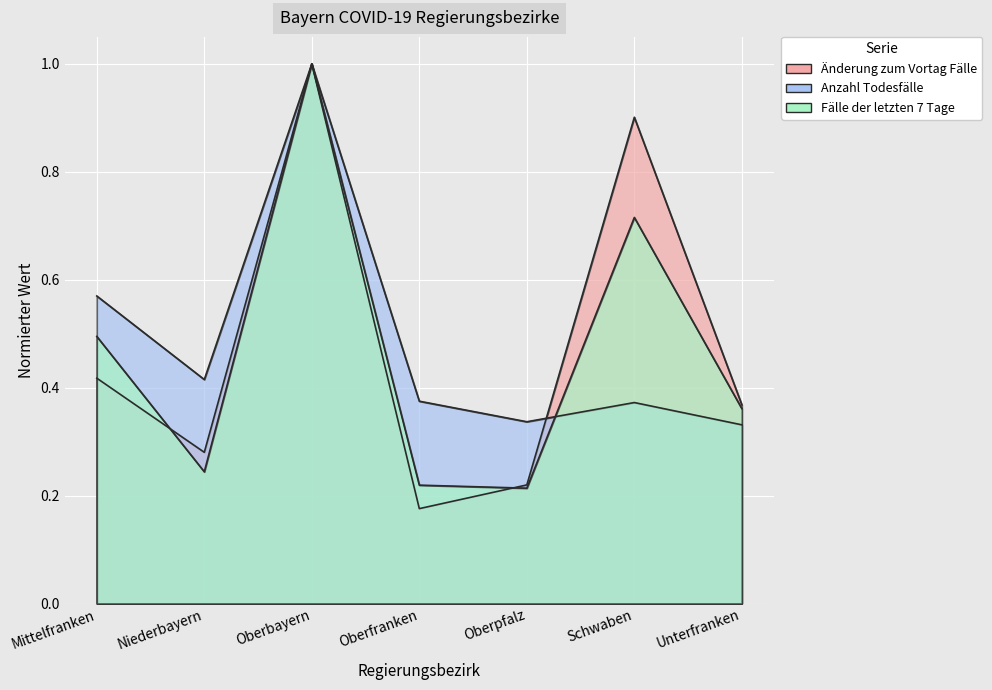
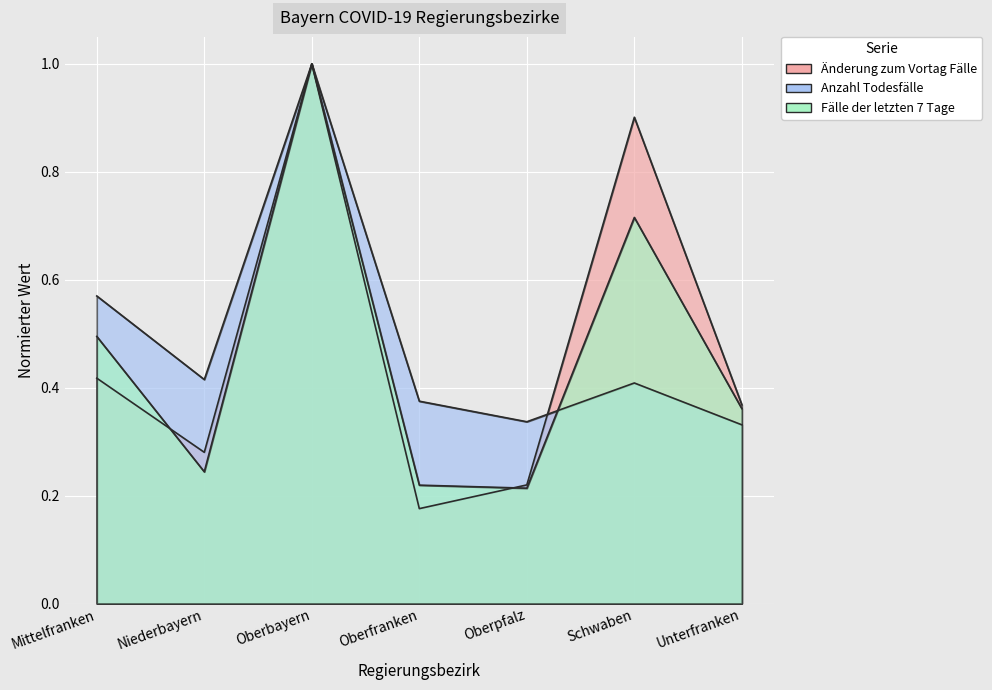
Anzahl Todesfälle, Schwaben: 0.37 -> 0.41
